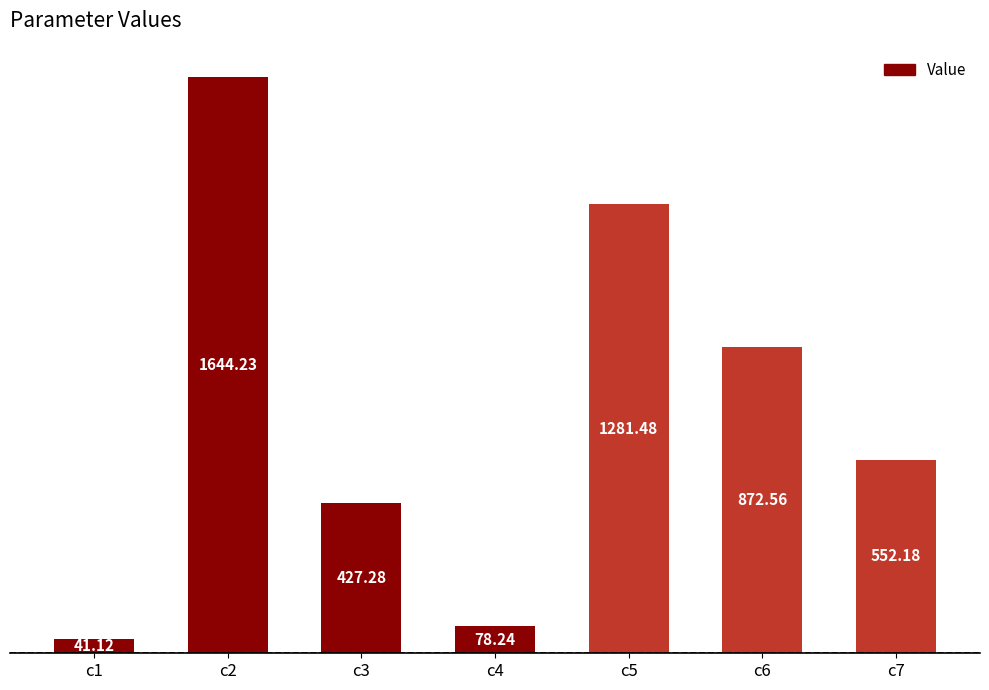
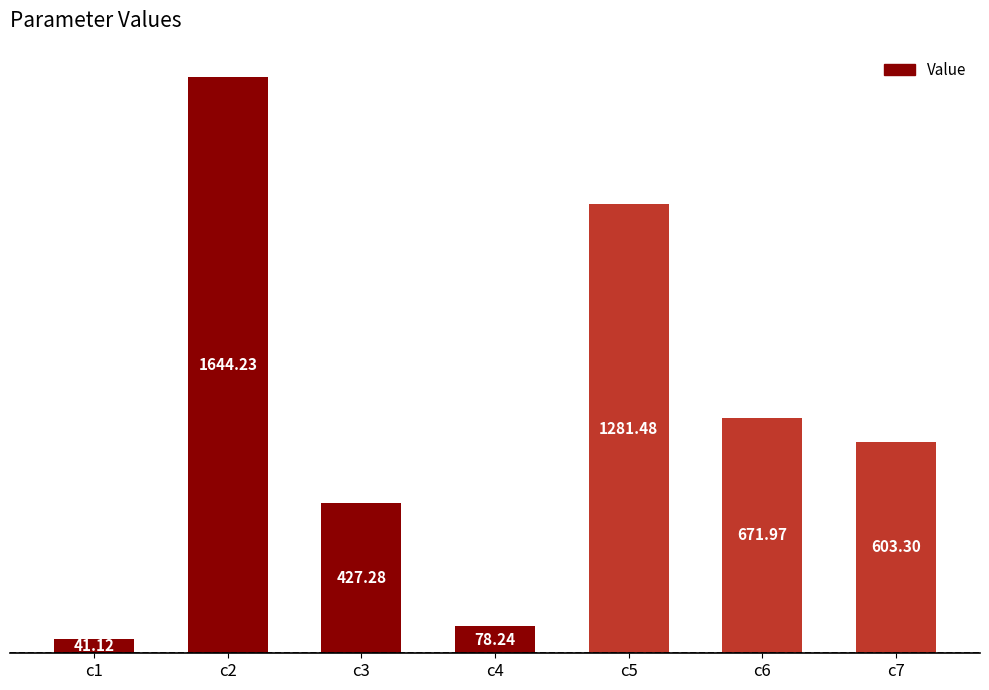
c6: 872.56 -> 671.97
c7: 552.18 -> 603.30
